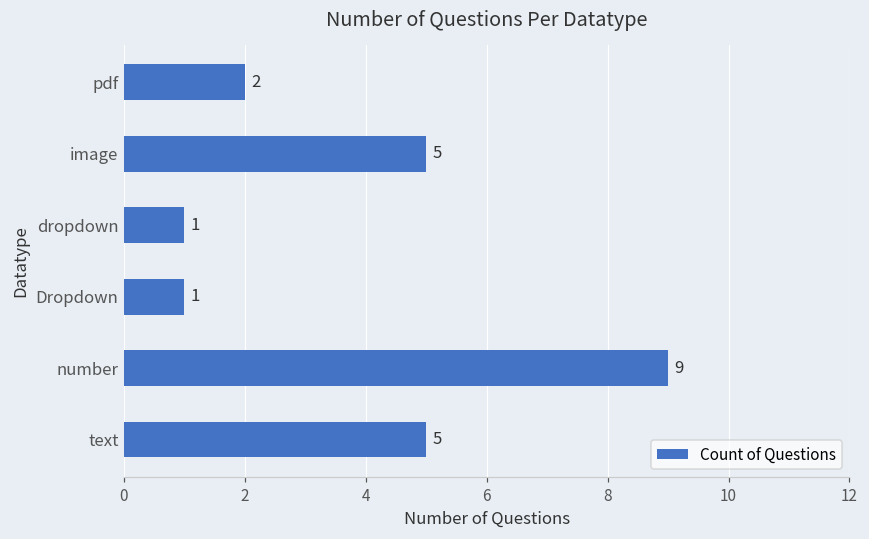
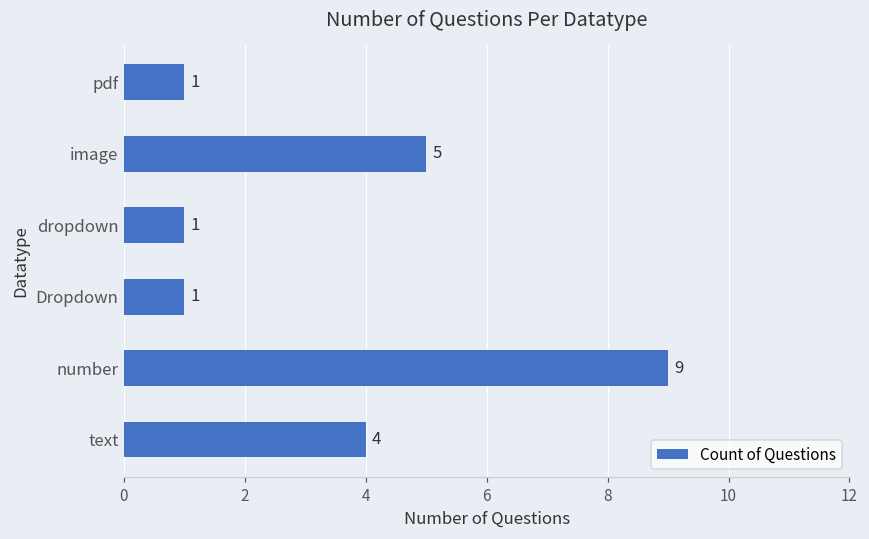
pdf: 2 -> 1
text: 5 -> 4
